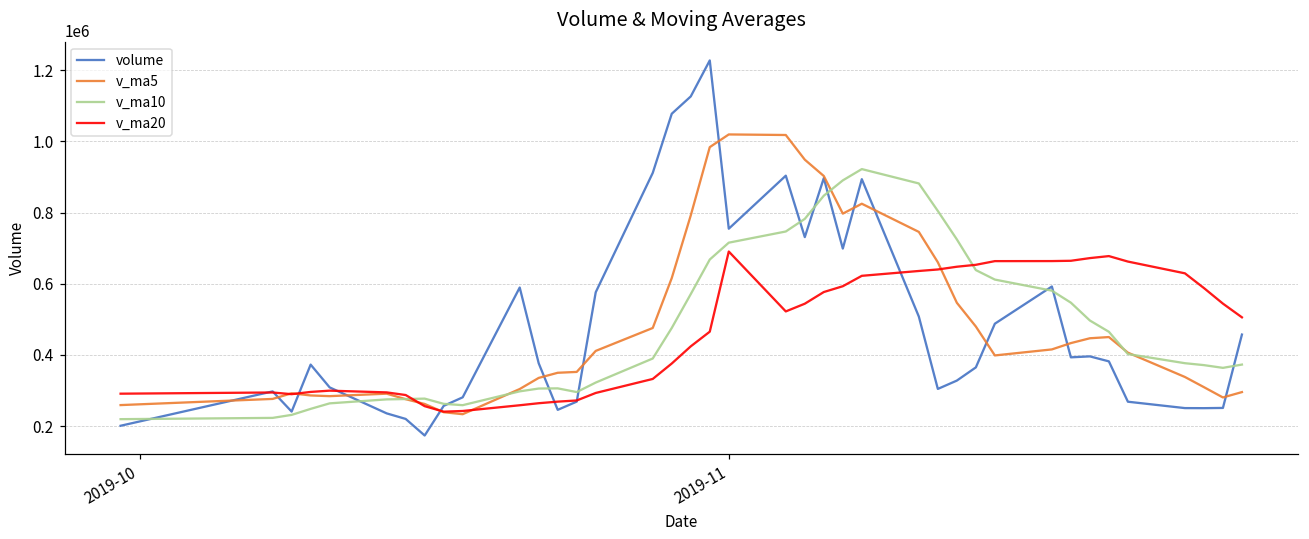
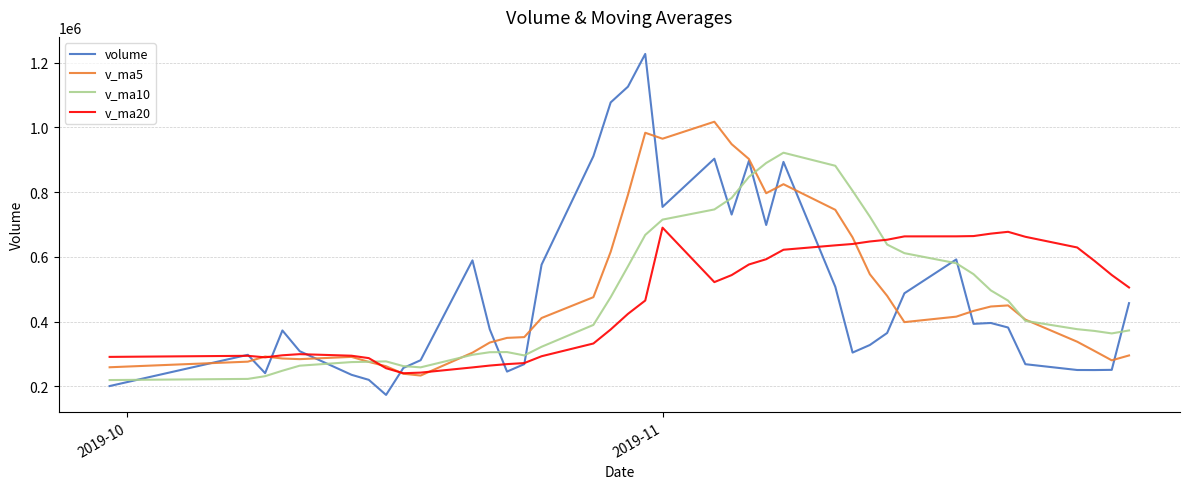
v_ma5, 2019-11: 1020000 -> 970000
